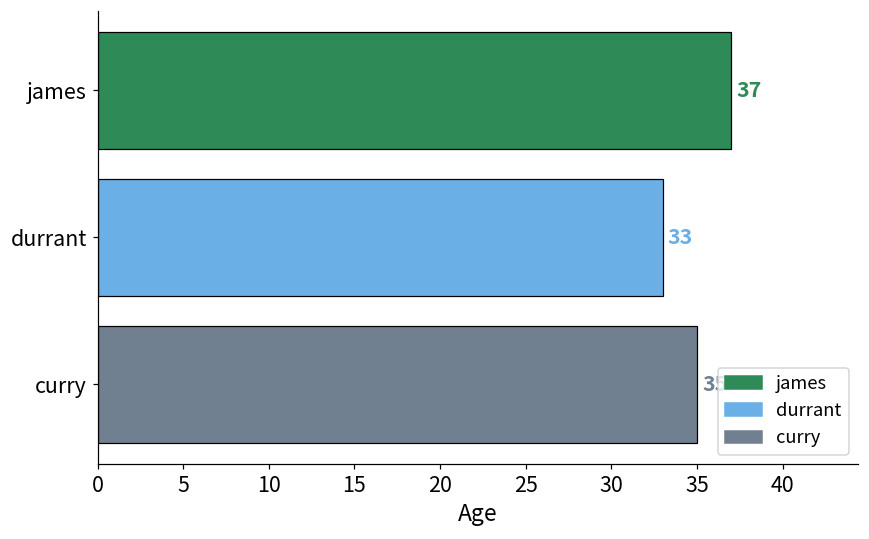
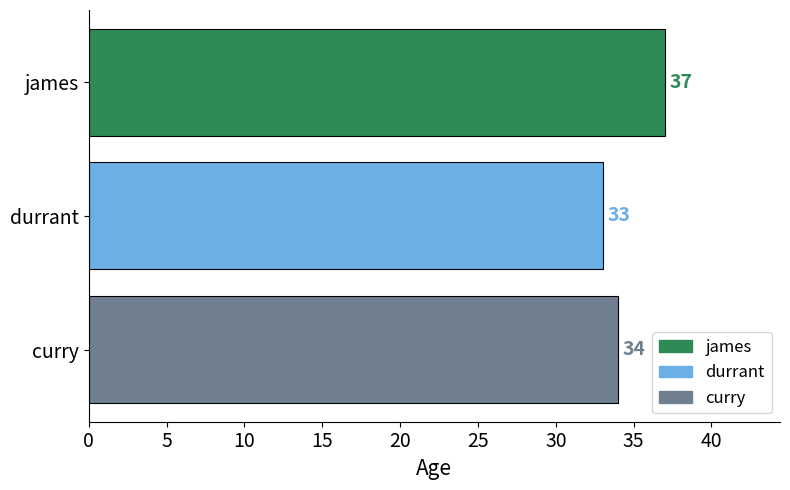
curry: 35 -> 34
